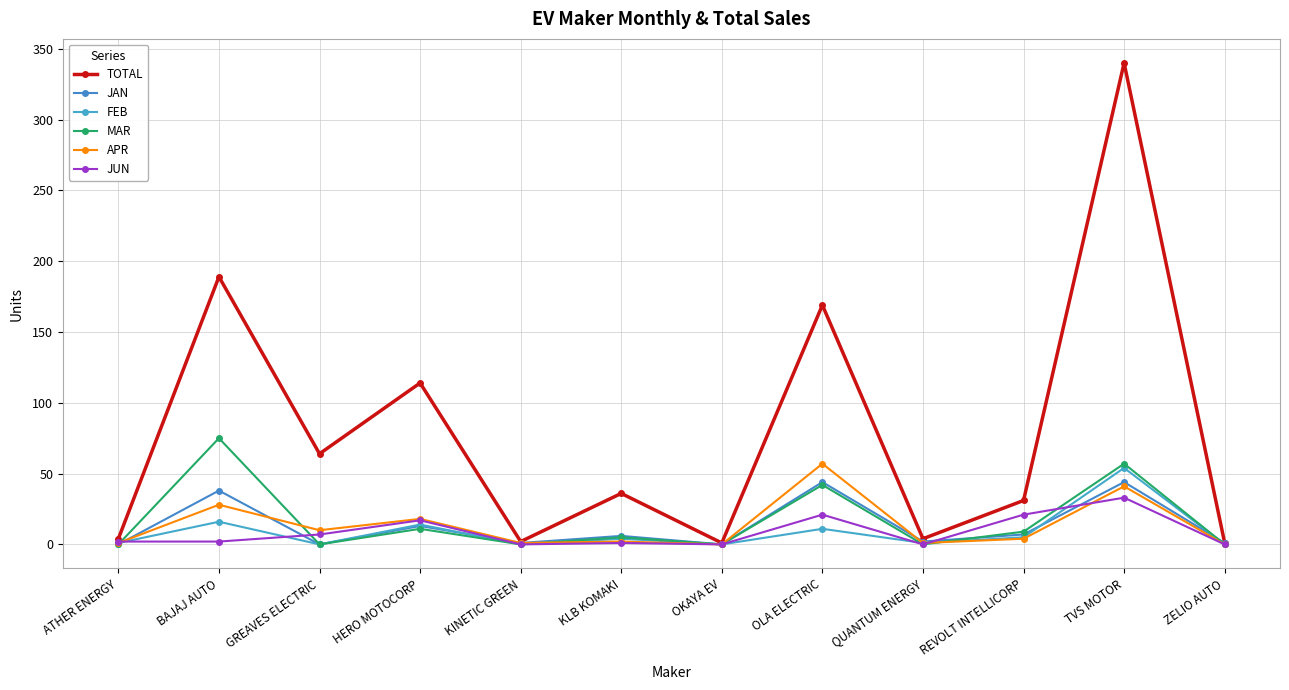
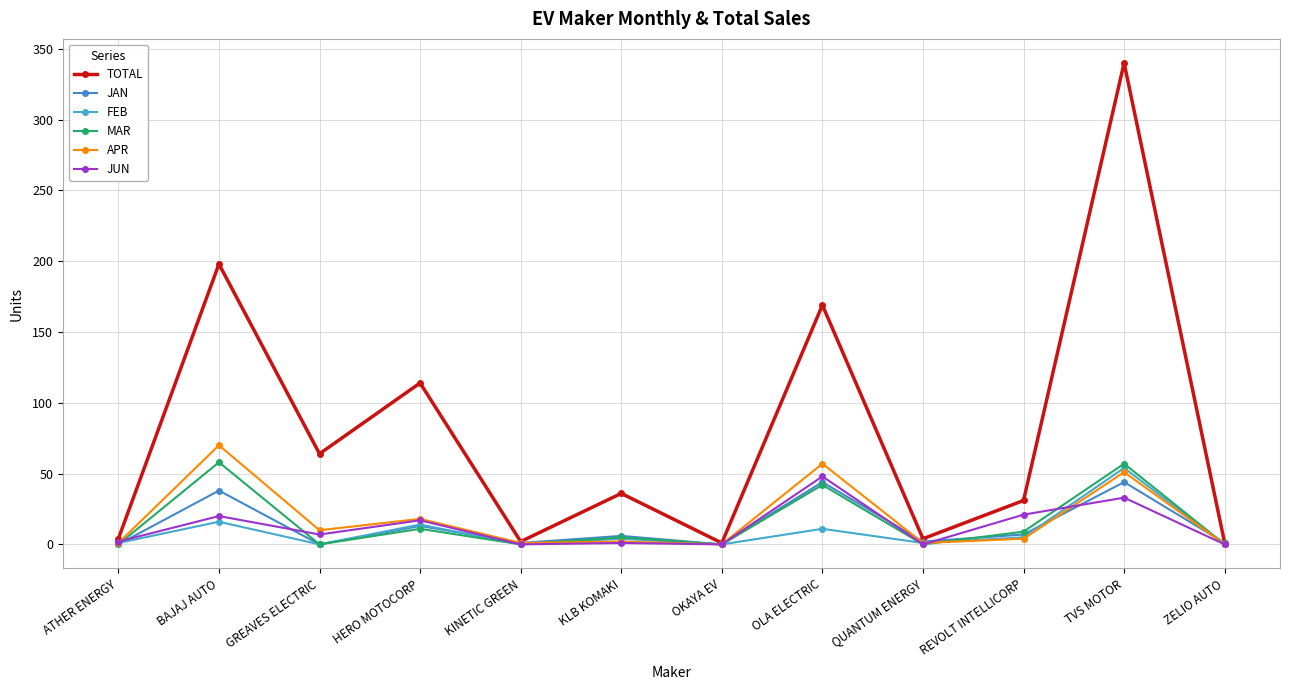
TOTAL, BAJAJ AUTO: 189 -> 198
MAR, BAJAJ AUTO: 75 -> 58
APR, BAJAJ AUTO: 28 -> 70
JUN, BAJAJ AUTO: 2 -> 20
JUN, OLA ELECTRIC: 21 -> 48
APR, TVS MOTOR: 41 -> 51
